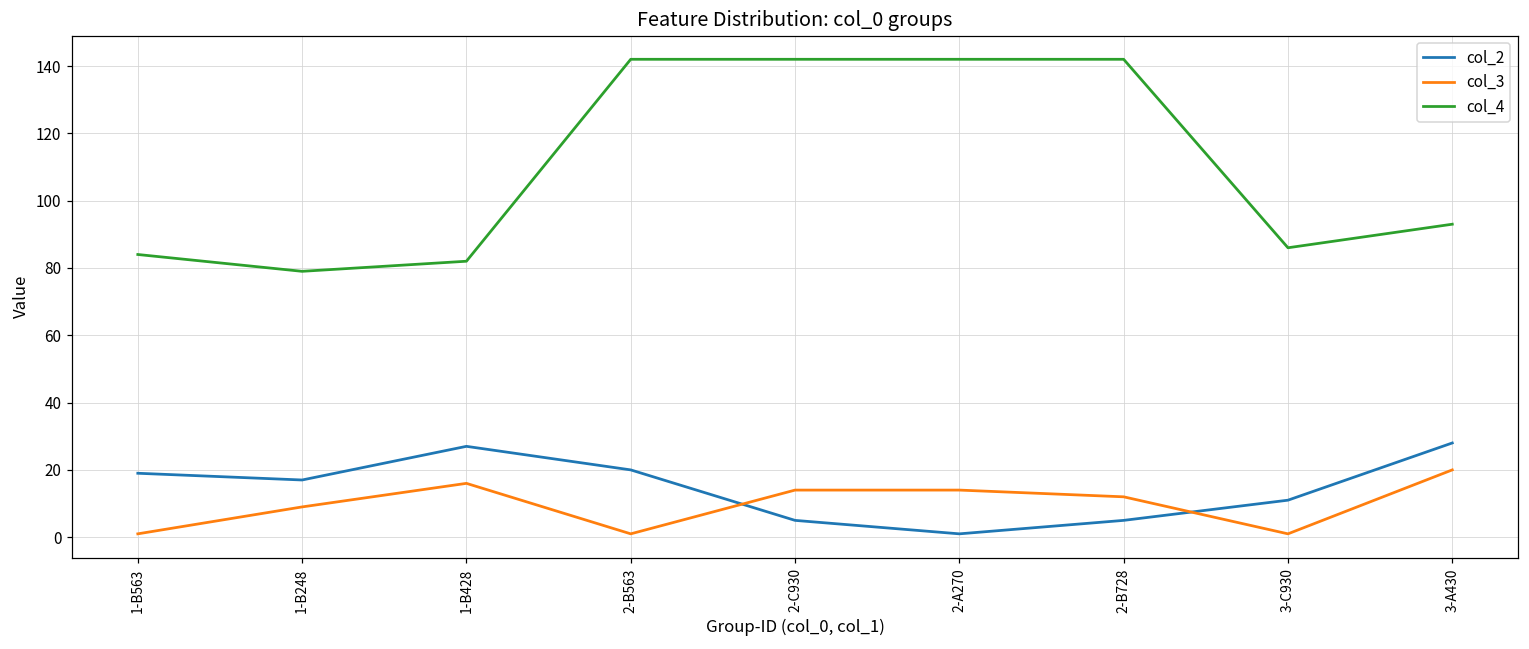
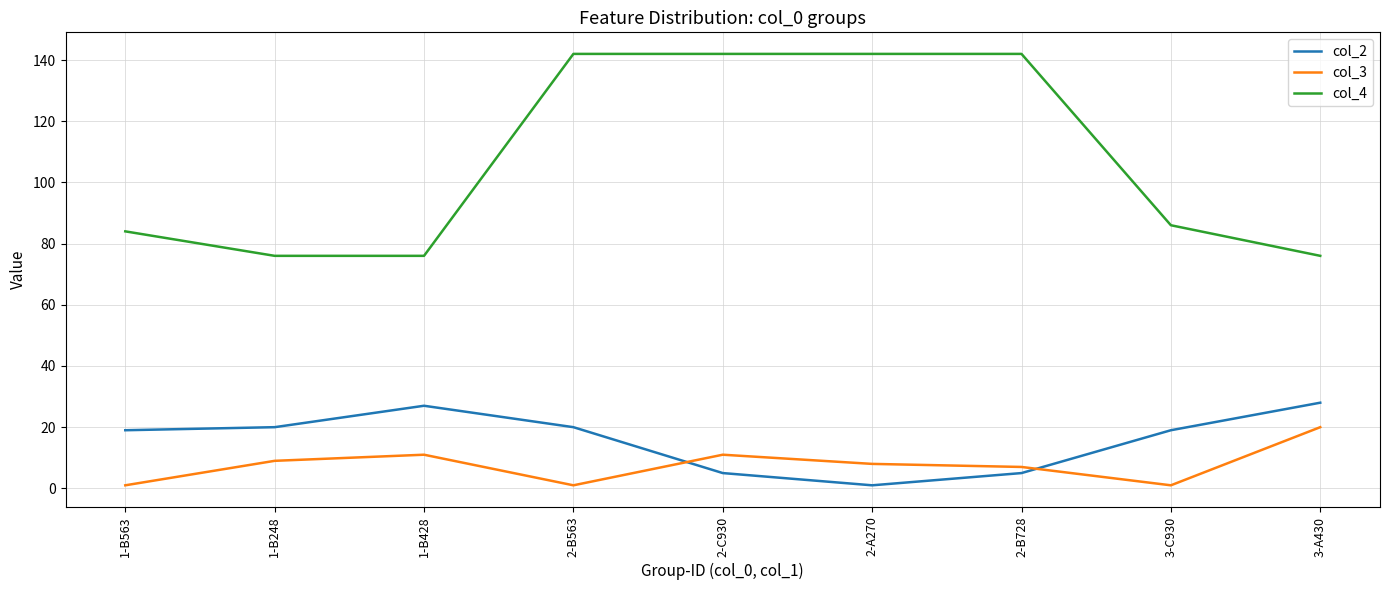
col_2, 1-B248: 17 -> 20
col_4, 1-B248: 79 -> 76
col_3, 1-B428: 16 -> 11
col_4, 1-B428: 82 -> 76
col_3, 2-C930: 14 -> 11
col_3, 2-A270: 14 -> 8
col_3, 2-B728: 12 -> 7
col_2, 3-C930: 11 -> 19
col_4, 3-A430: 93 -> 76
